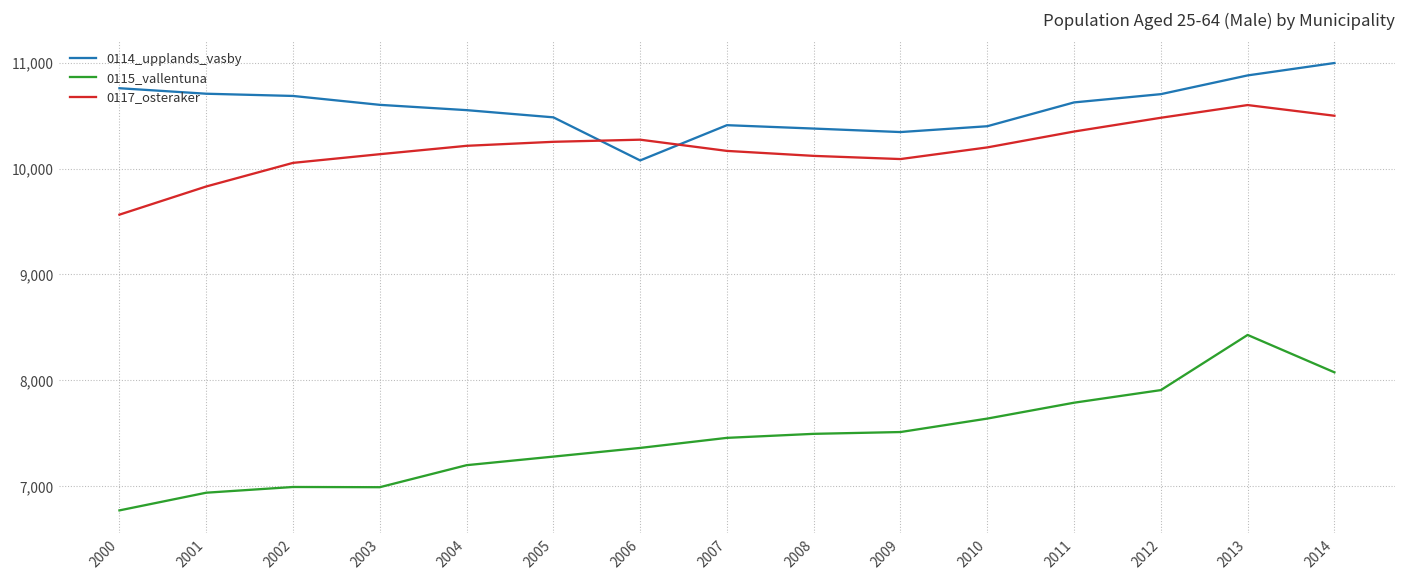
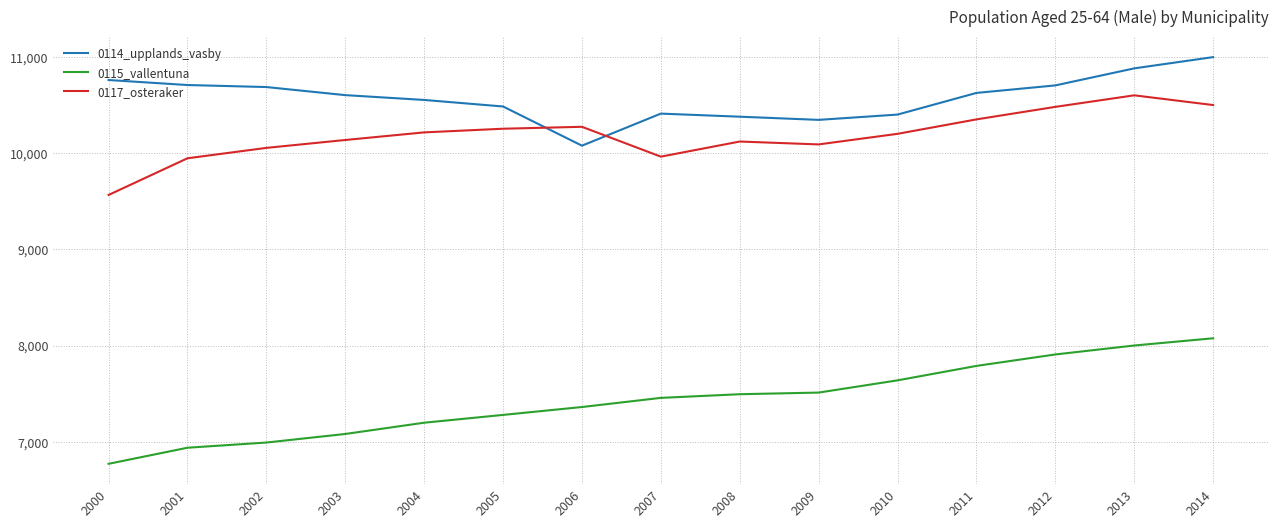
0117_osteraker, 2001: 9,800 -> 9,900
0115_vallentuna, 2003: 7,000 -> 7,100
0117_osteraker, 2007: 10,200 -> 10,000
0115_vallentuna, 2013: 8,400 -> 8,000
